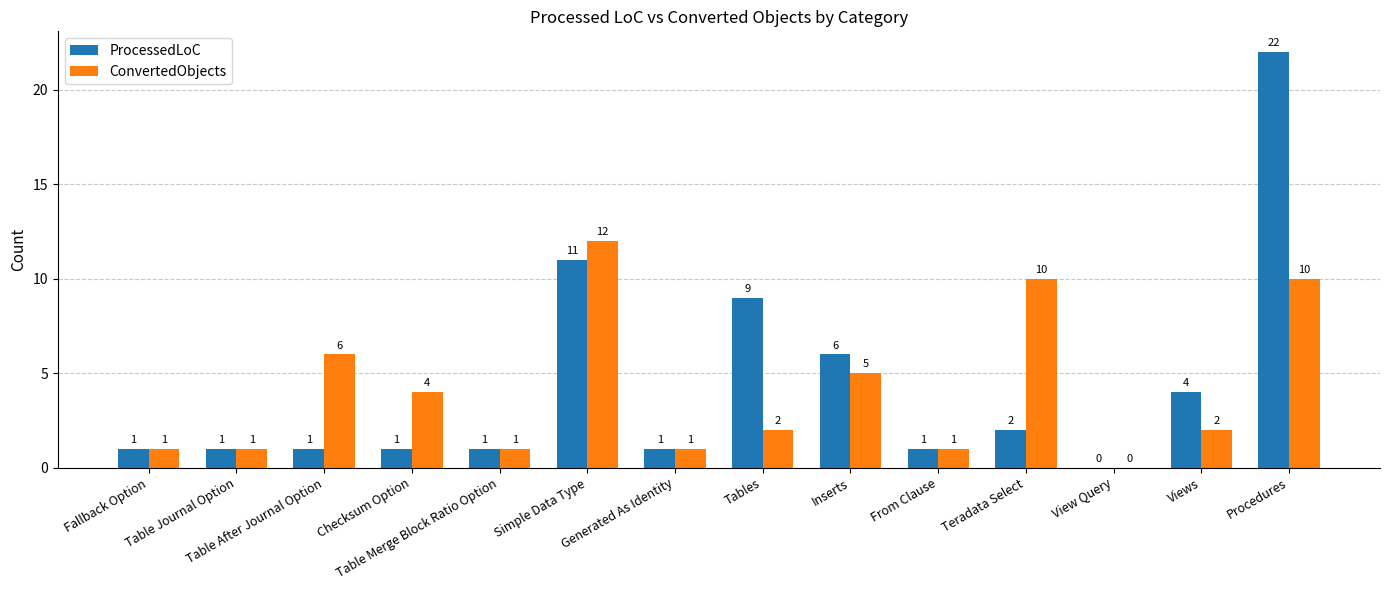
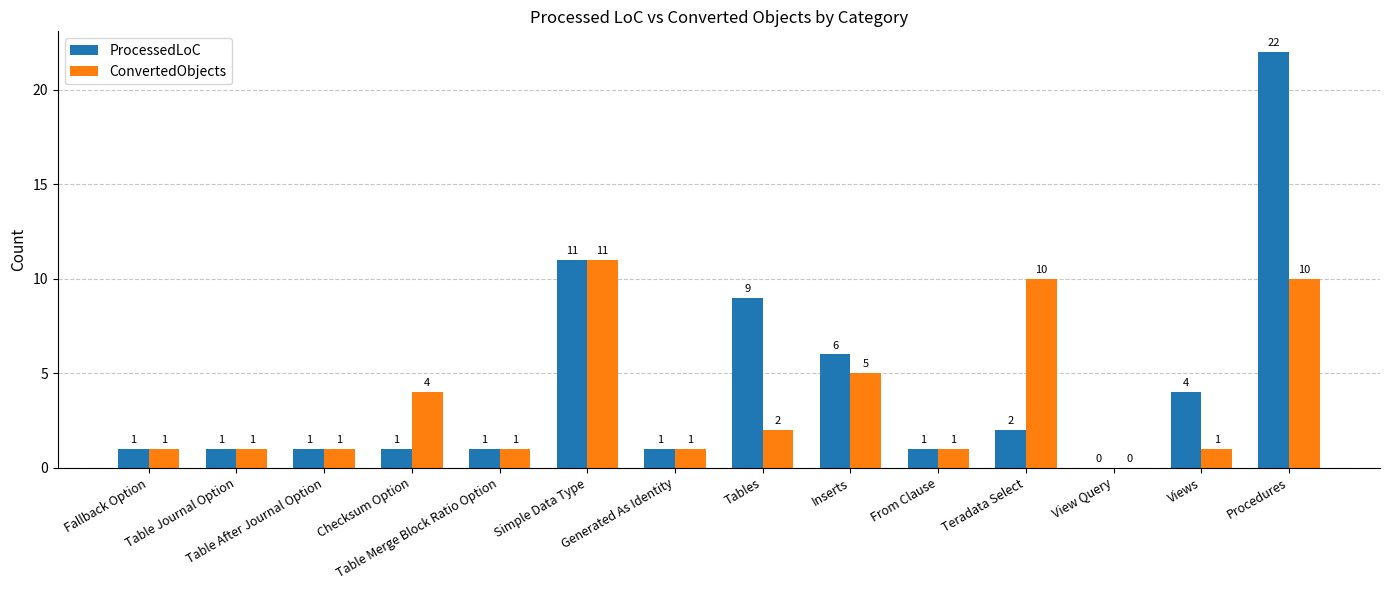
ConvertedObjects, Table After Journal Option: 6 -> 1
ConvertedObjects, Simple Data Type: 12 -> 11
ConvertedObjects, Views: 2 -> 1
